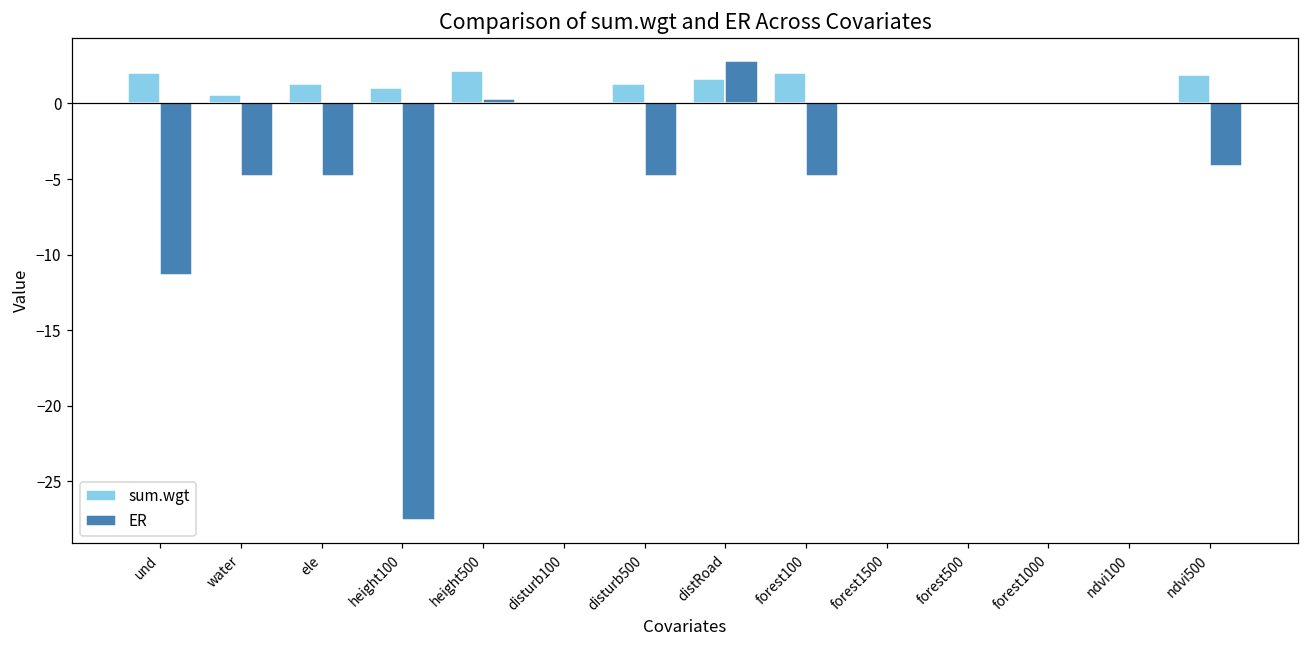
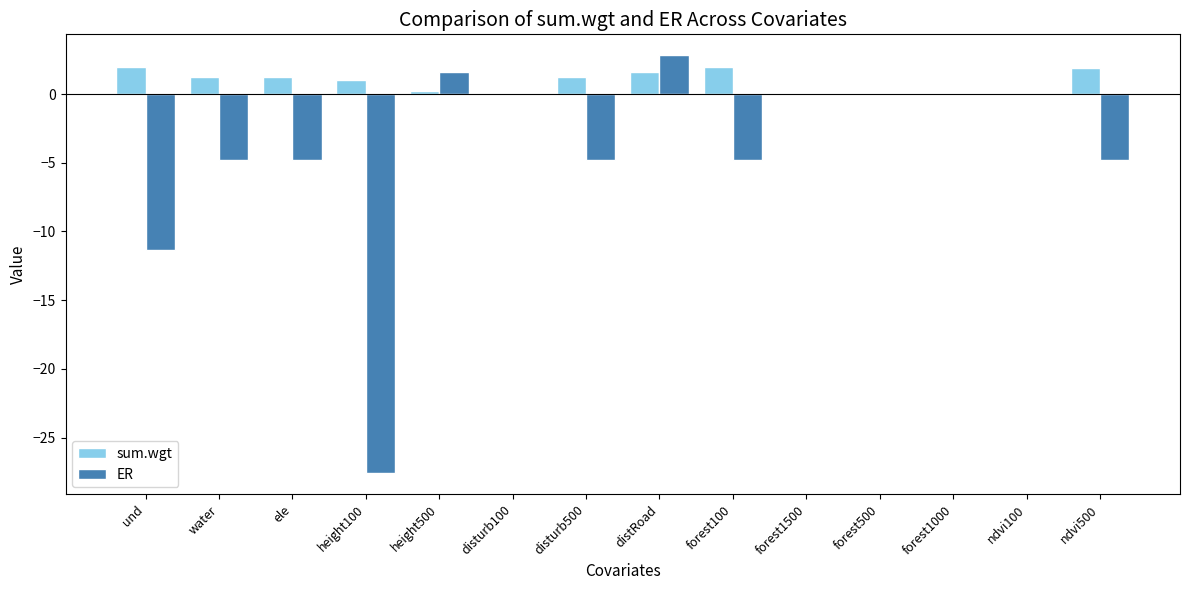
sum.wgt, water: 0.6 -> 1.3
sum.wgt, height500: 2.1 -> 0.2
ER, height500: 0.3 -> 1.6
ER, ndvi500: -4.1 -> -4.8
